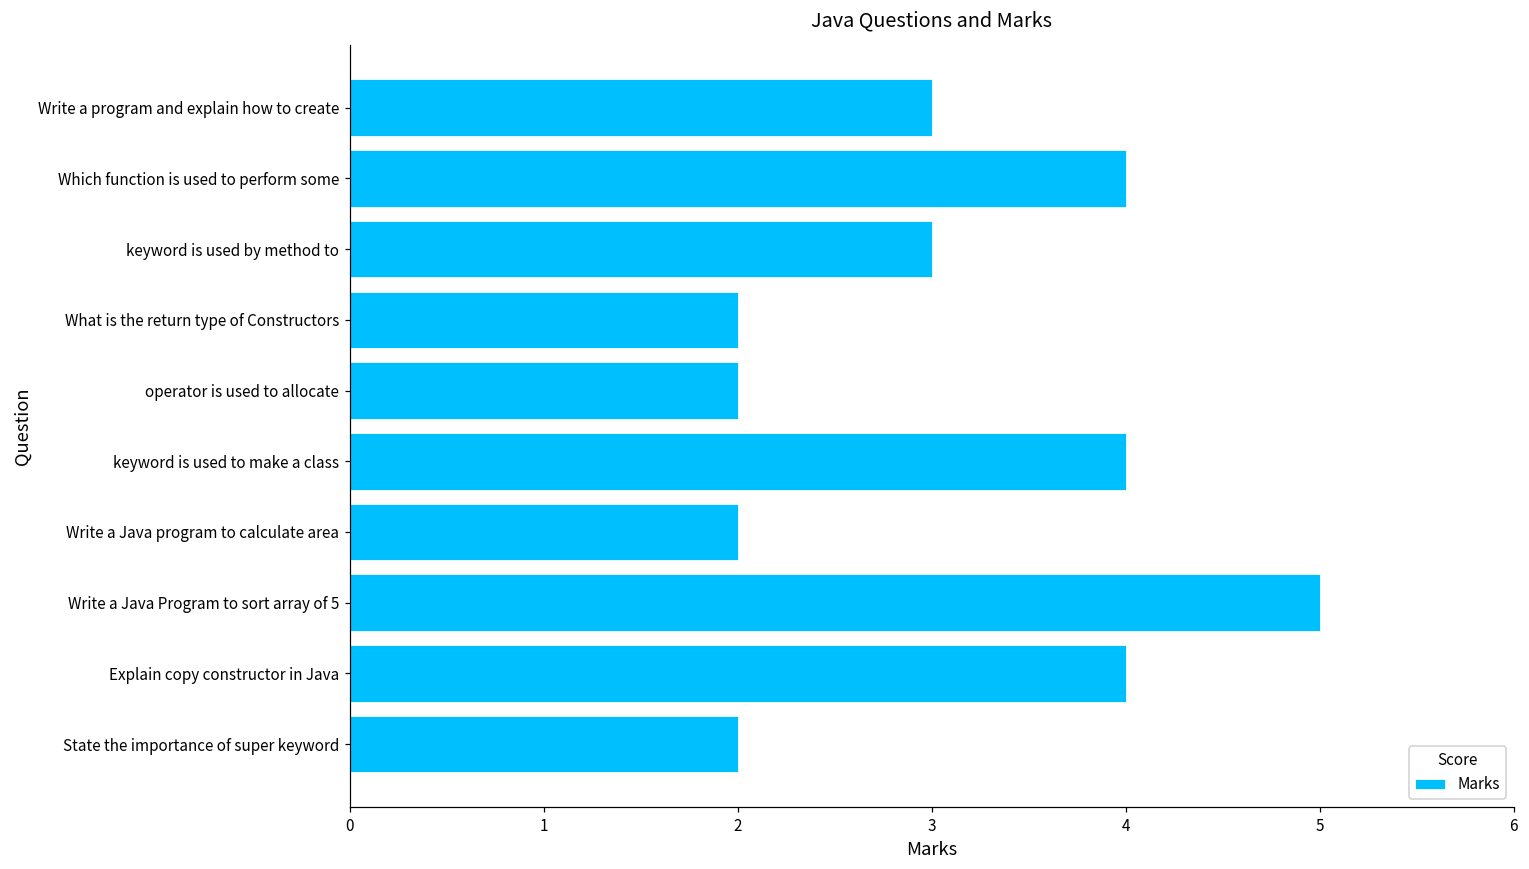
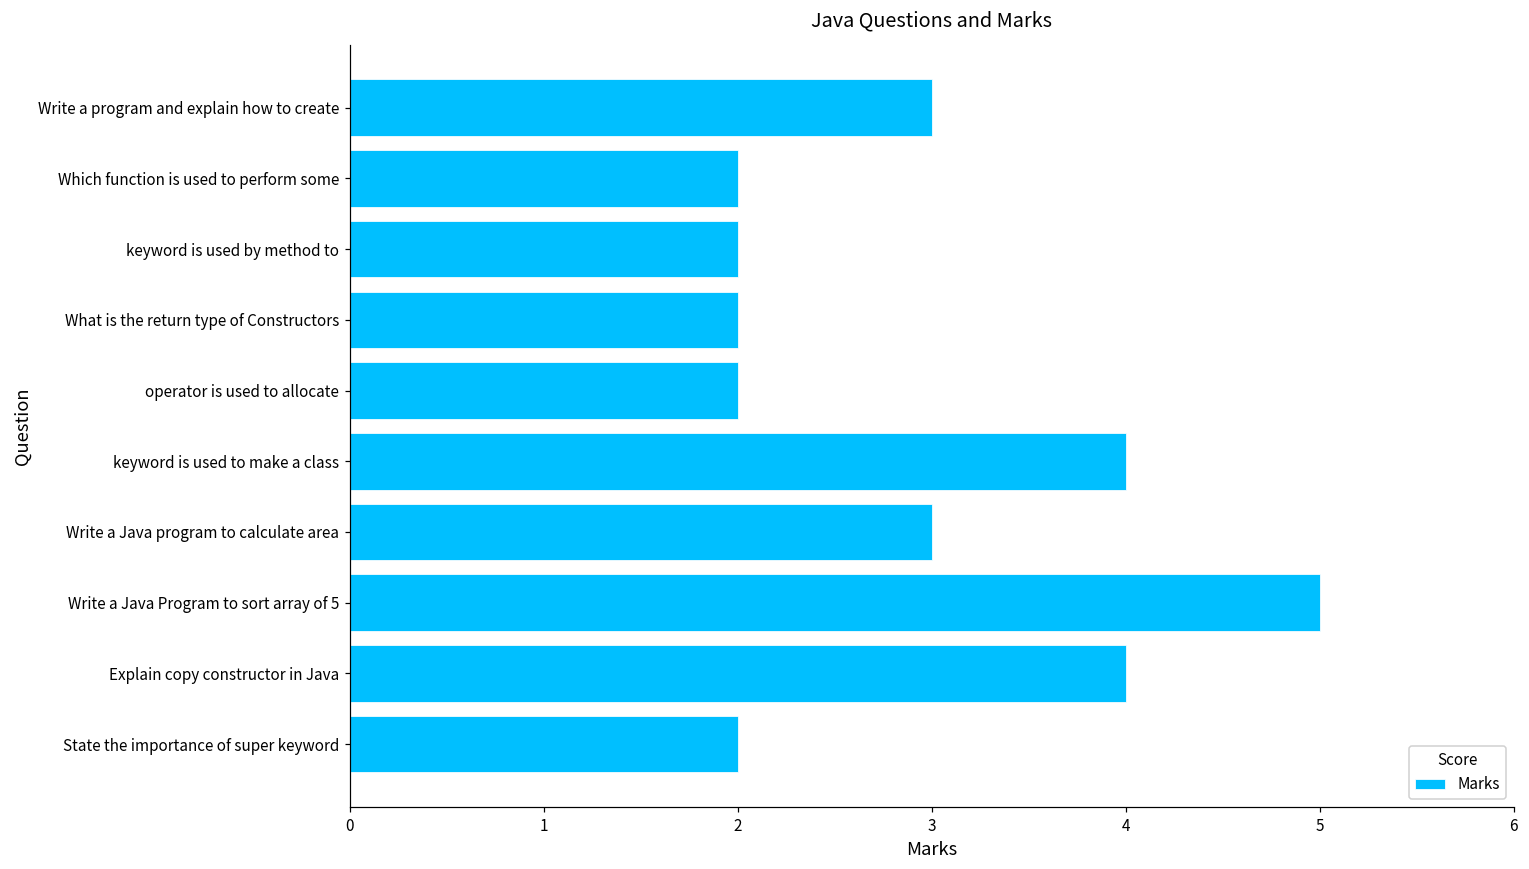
Which function is used to perform some: 4 -> 2
keyword is used by method to: 3 -> 2
Write a Java program to calculate area: 2 -> 3
